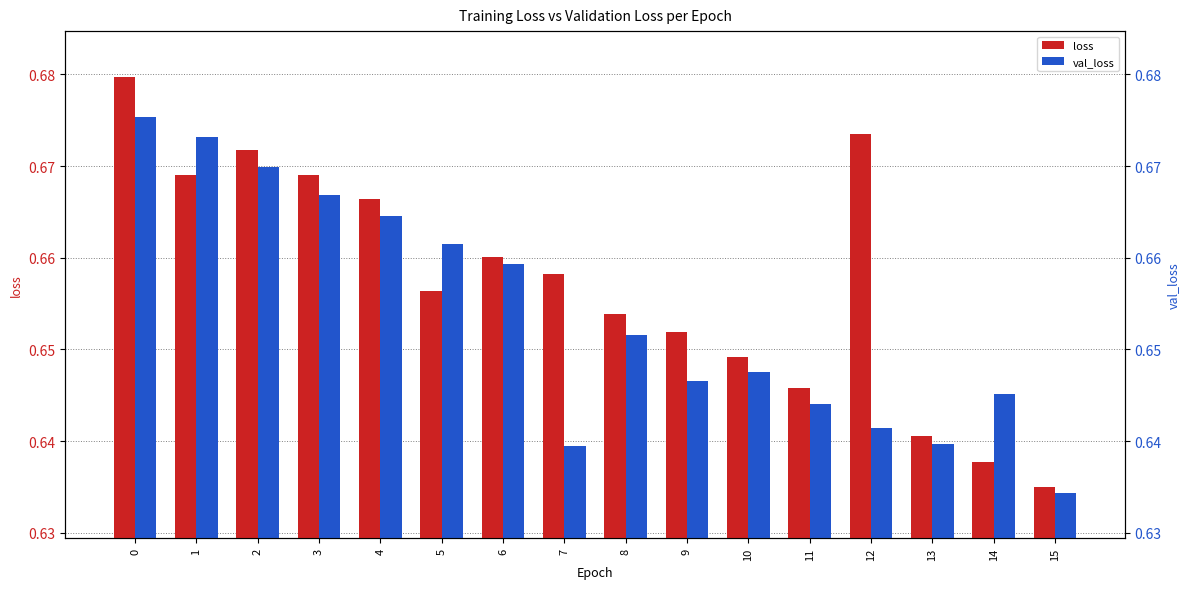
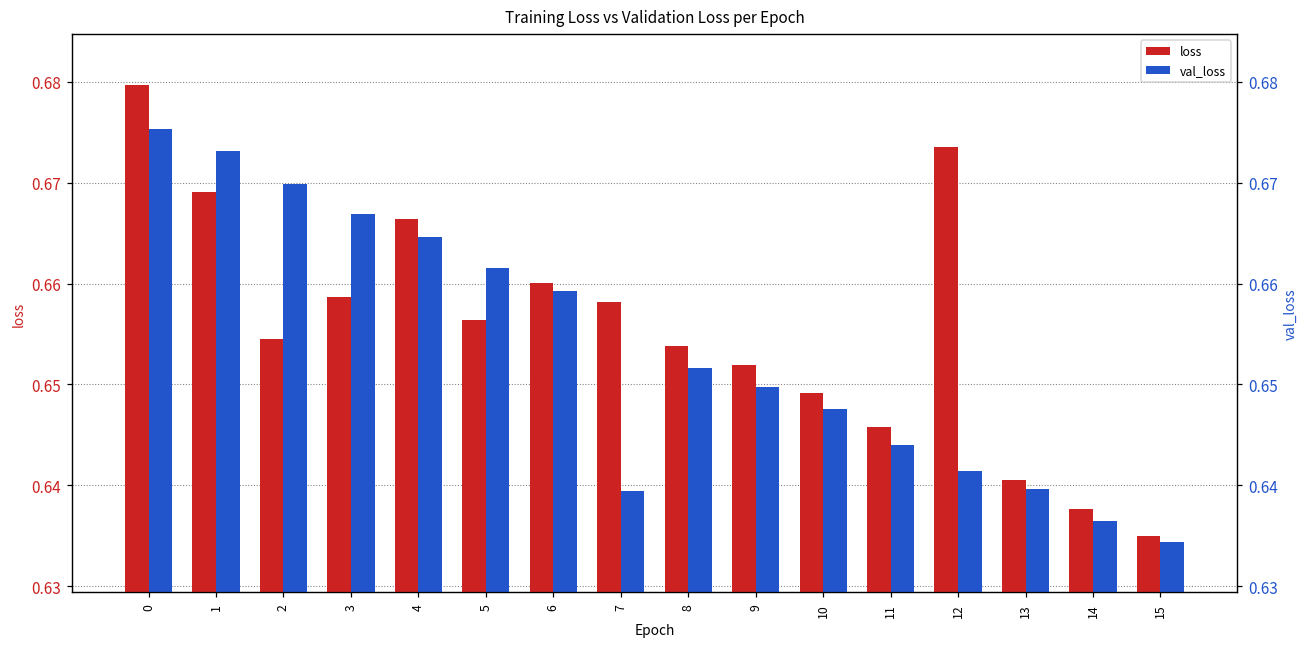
loss, 2: 0.672 -> 0.655
loss, 3: 0.669 -> 0.659
val_loss, 9: 0.647 -> 0.650
val_loss, 14: 0.645 -> 0.636
